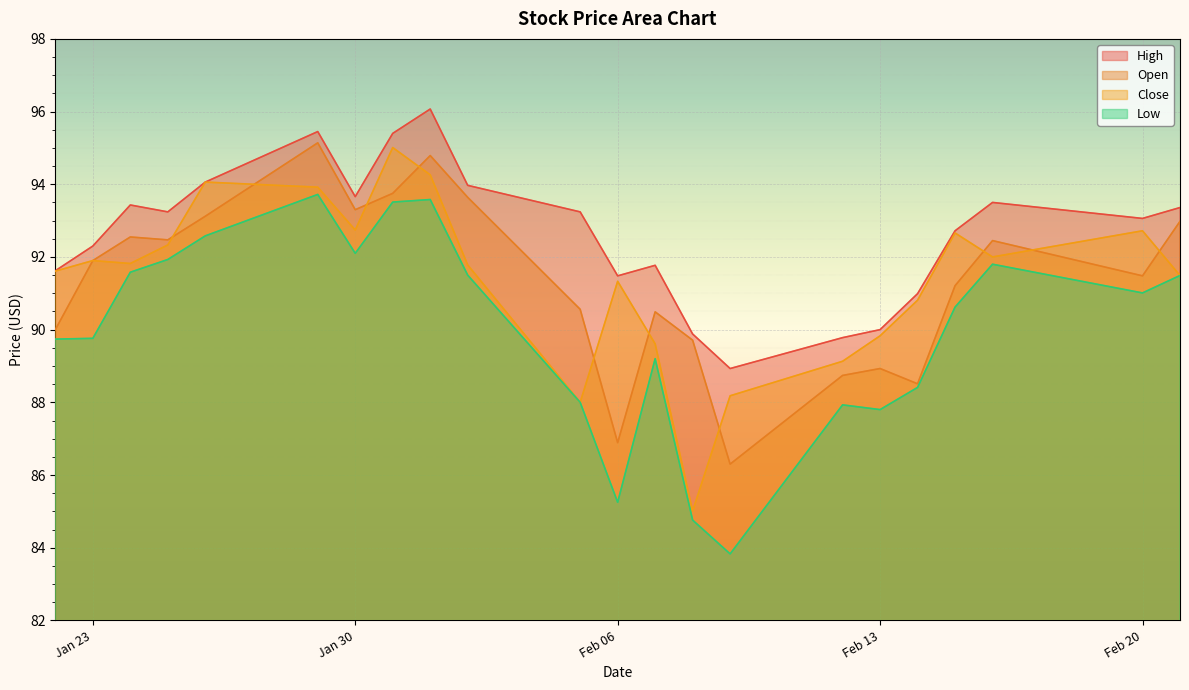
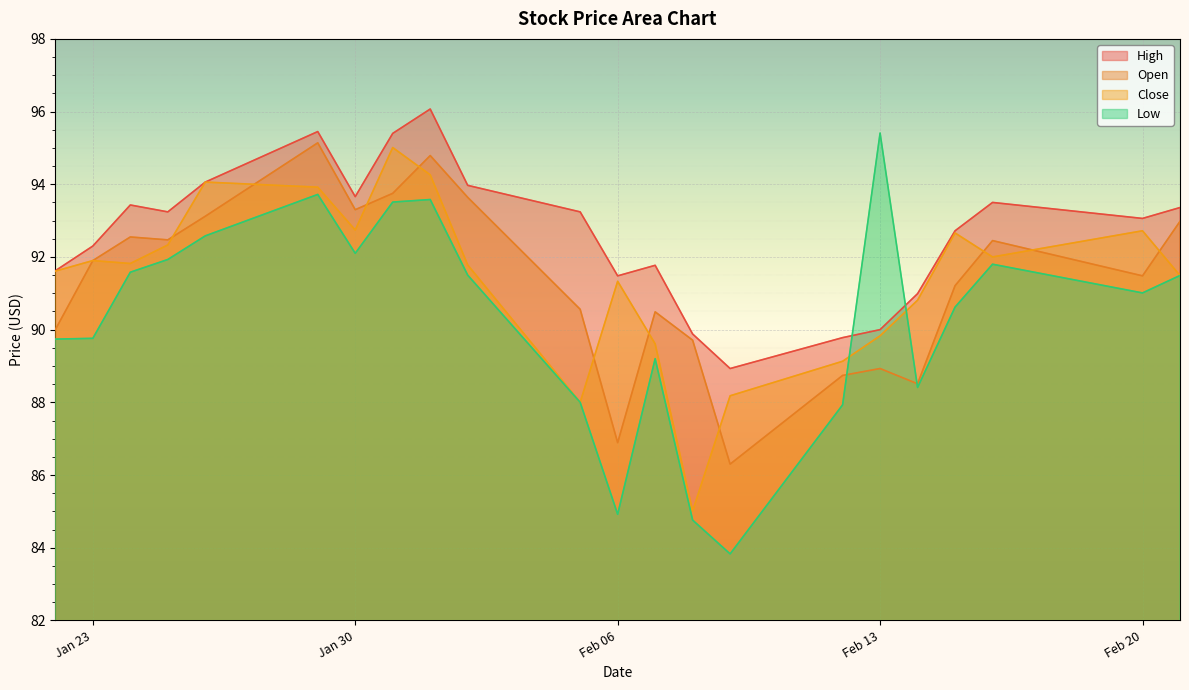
Low, Feb 06: 85.3 -> 84.9
Low, Feb 13: 87.8 -> 95.4
